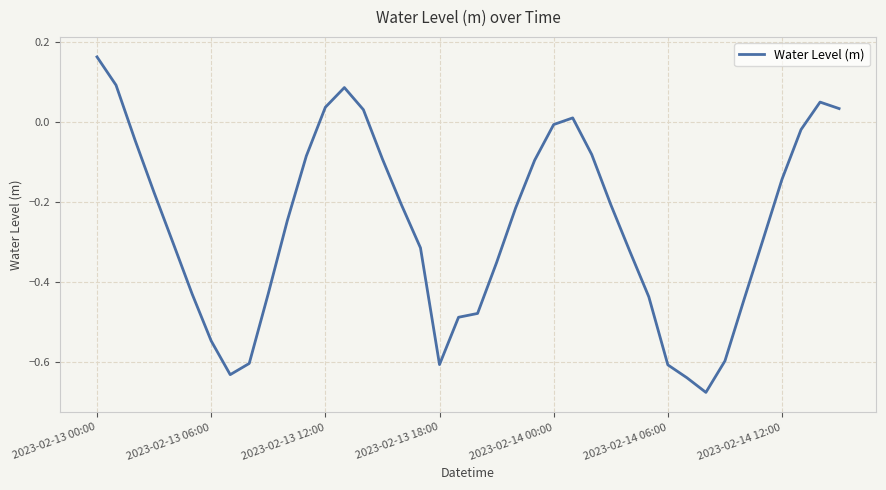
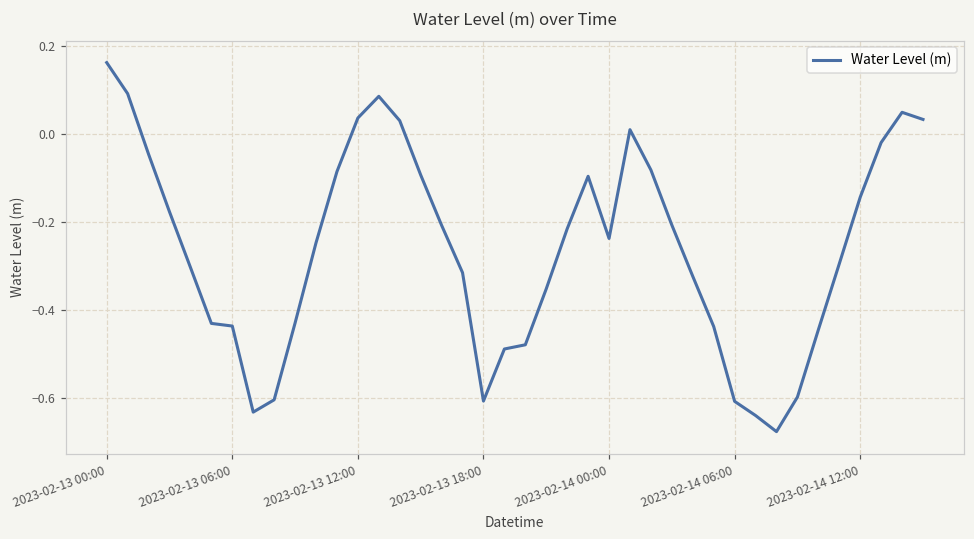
2023-02-13 06:00: -0.55 -> -0.44
2023-02-14 00:00: -0.01 -> -0.24
